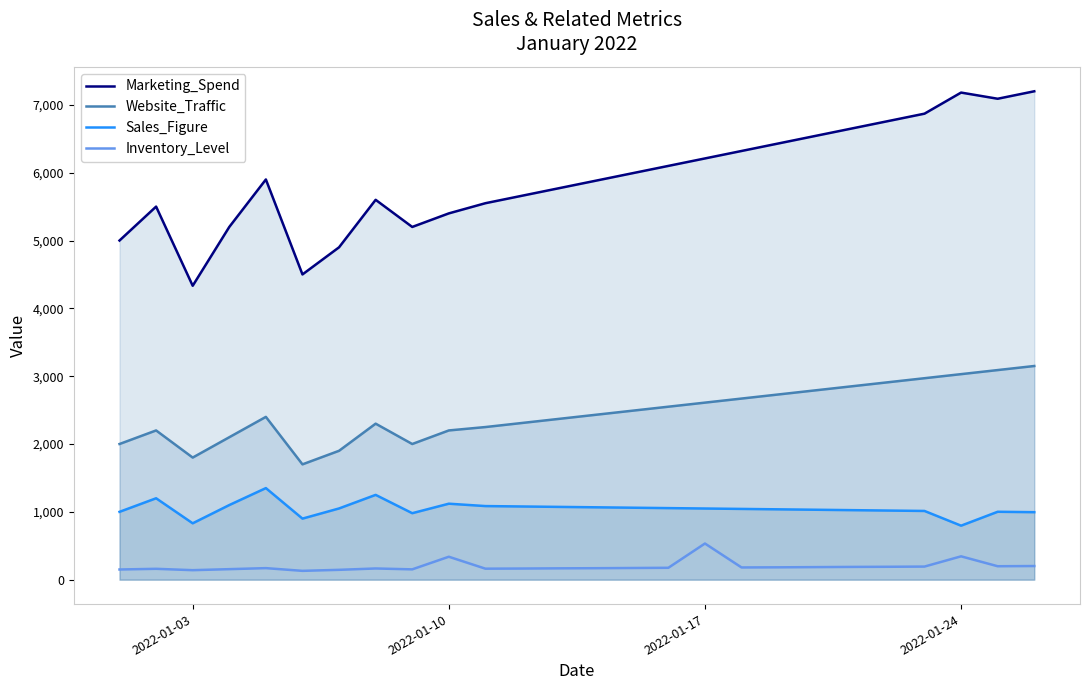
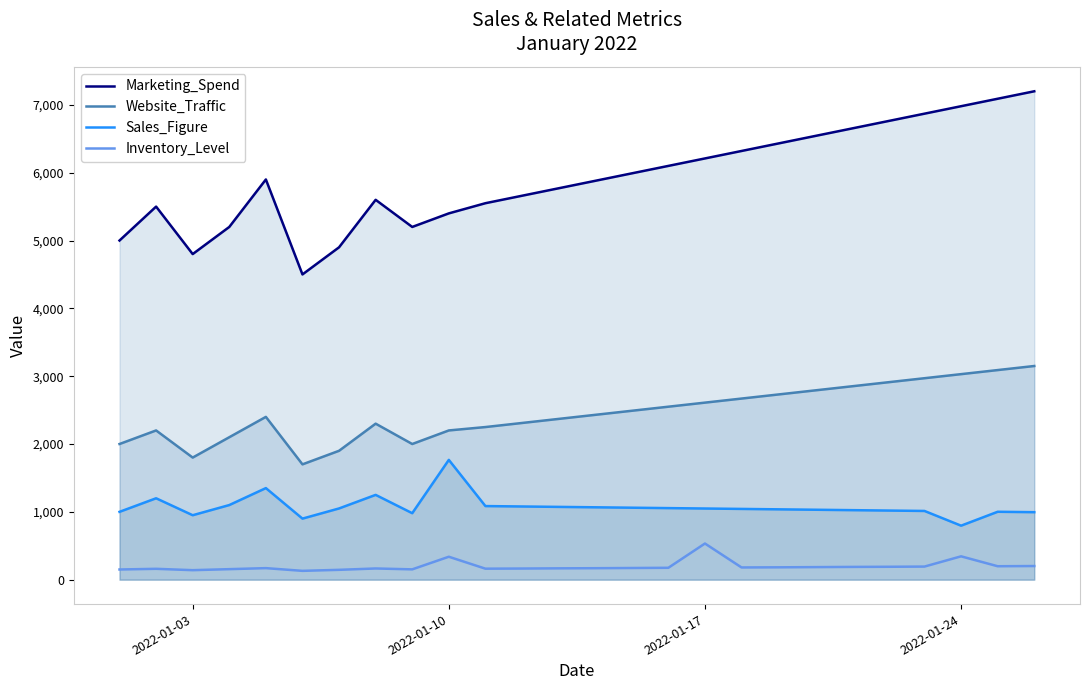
Marketing_Spend, 2022-01-03: 4,300 -> 4,800
Sales_Figure, 2022-01-03: 800 -> 1,000
Sales_Figure, 2022-01-10: 1,100 -> 1,800
Marketing_Spend, 2022-01-24: 7,200 -> 7,000
